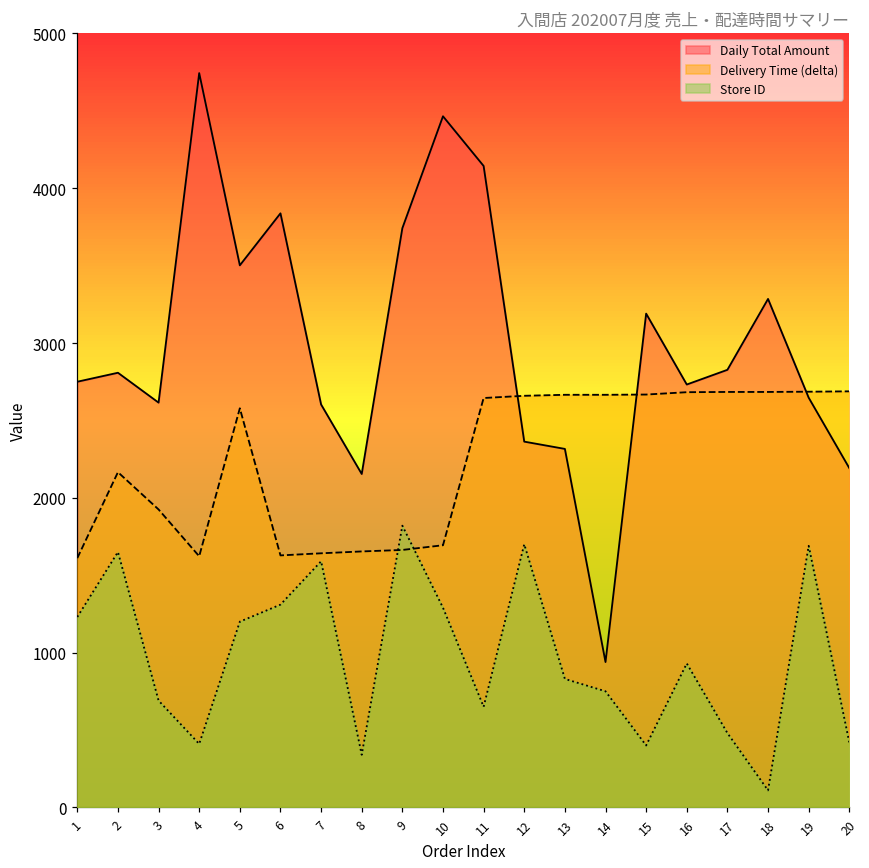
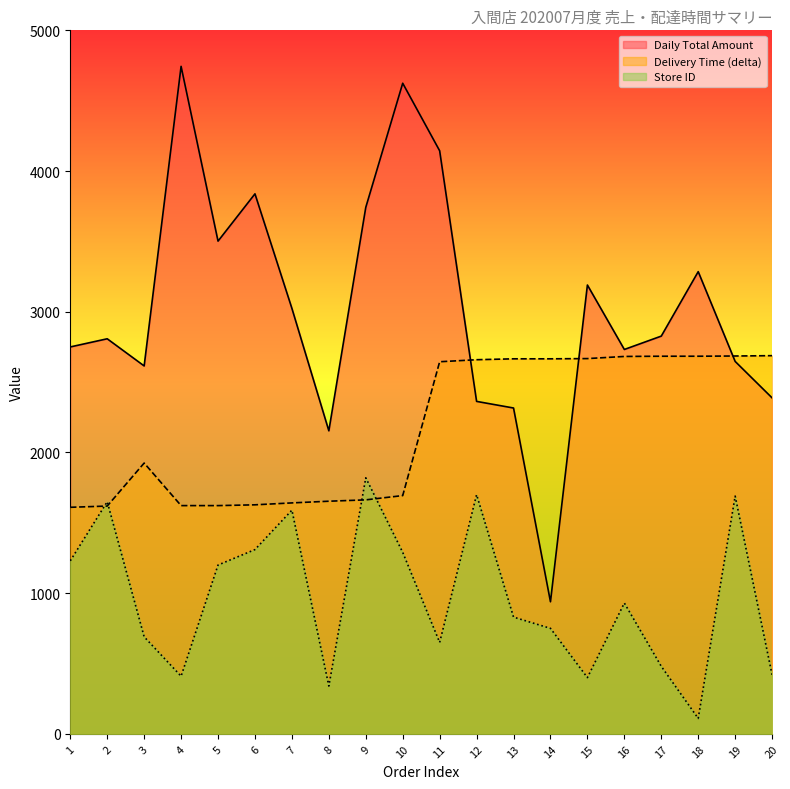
Delivery Time (delta), 2: 2170 -> 1620
Delivery Time (delta), 5: 2580 -> 1620
Daily Total Amount, 7: 2600 -> 3020
Daily Total Amount, 10: 4470 -> 4620
Daily Total Amount, 20: 2190 -> 2390
